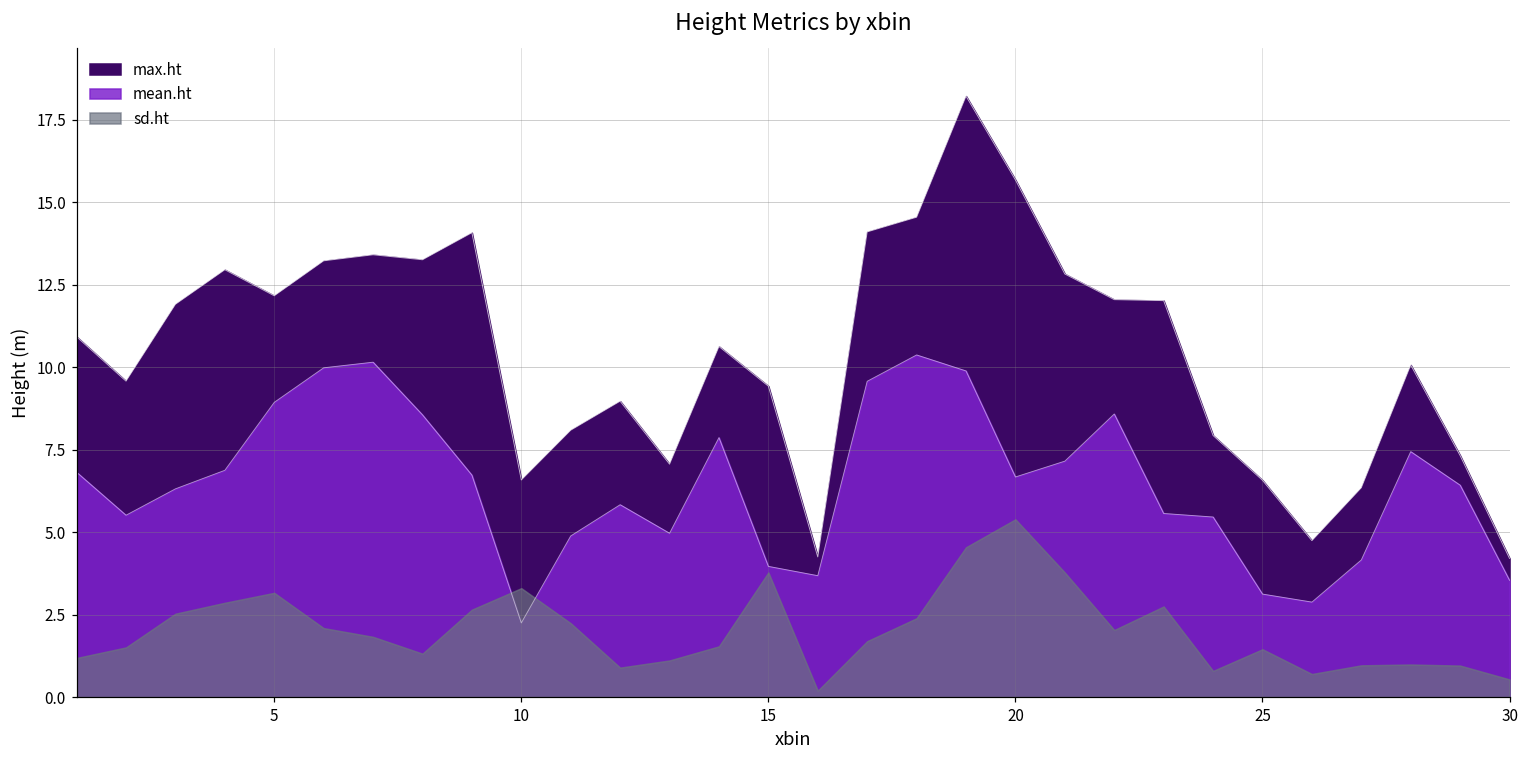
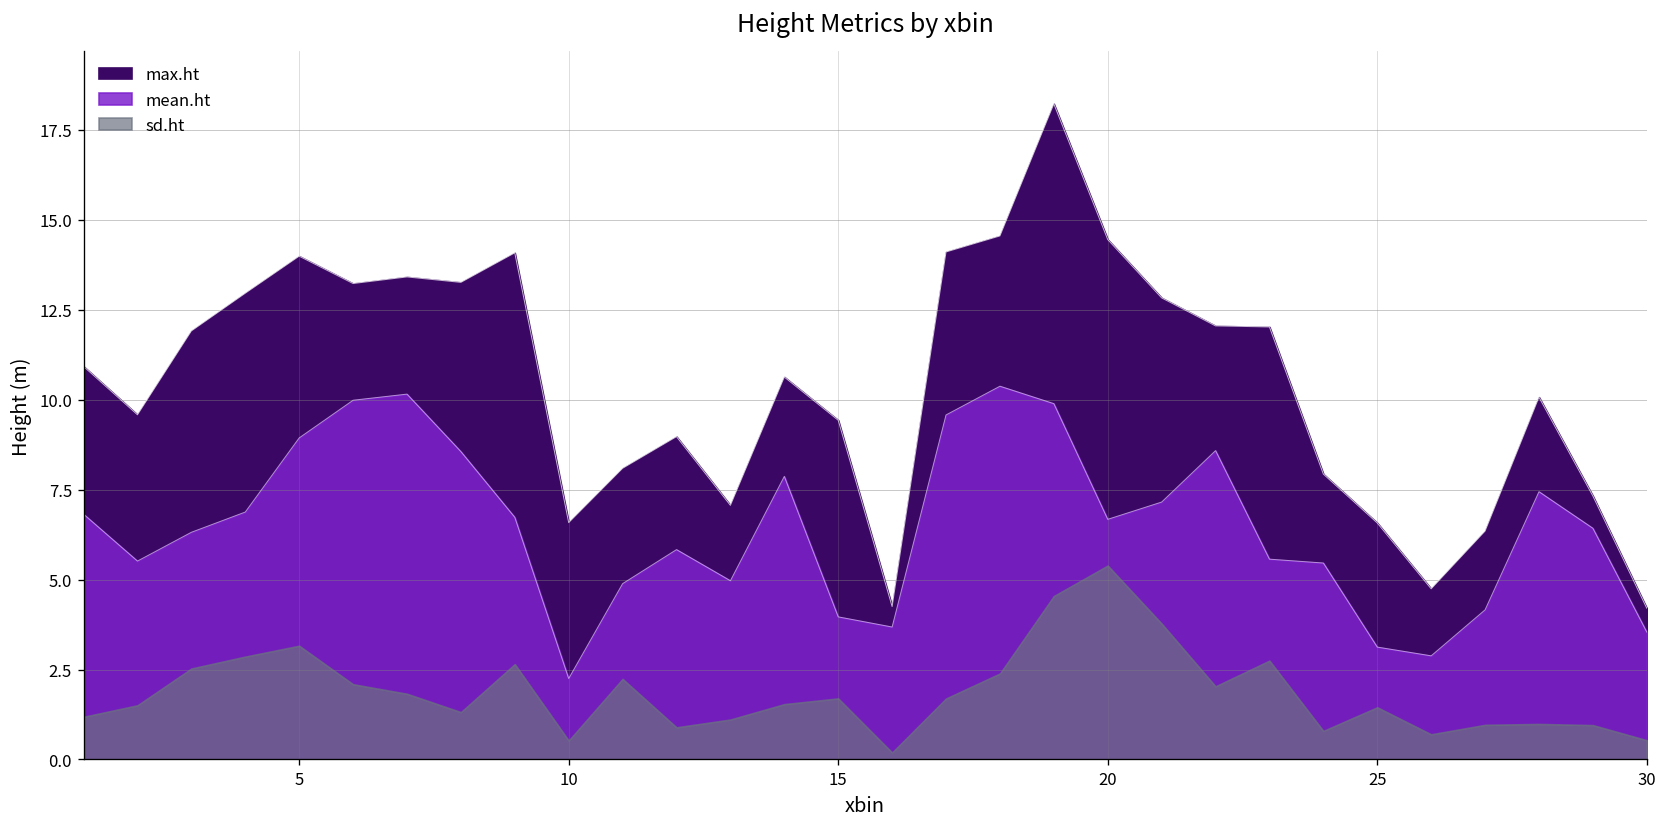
max.ht, 5: 12.2 -> 14.0
sd.ht, 10: 3.3 -> 0.5
sd.ht, 15: 3.8 -> 1.7
max.ht, 20: 15.7 -> 14.4
